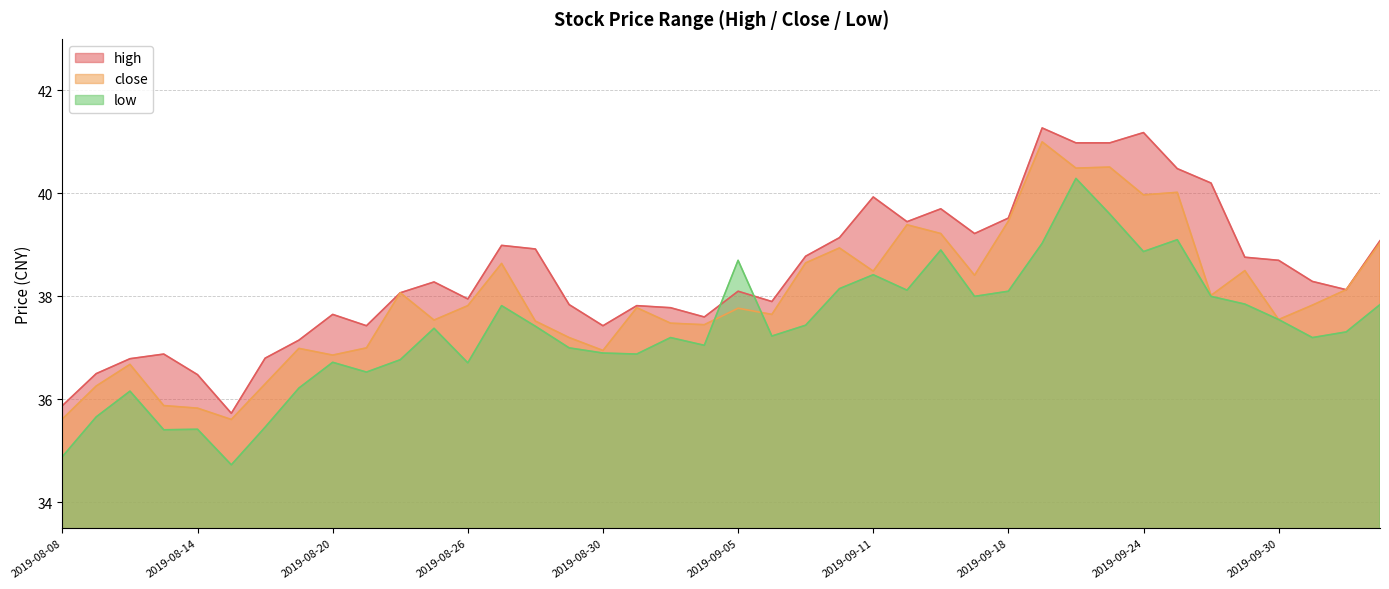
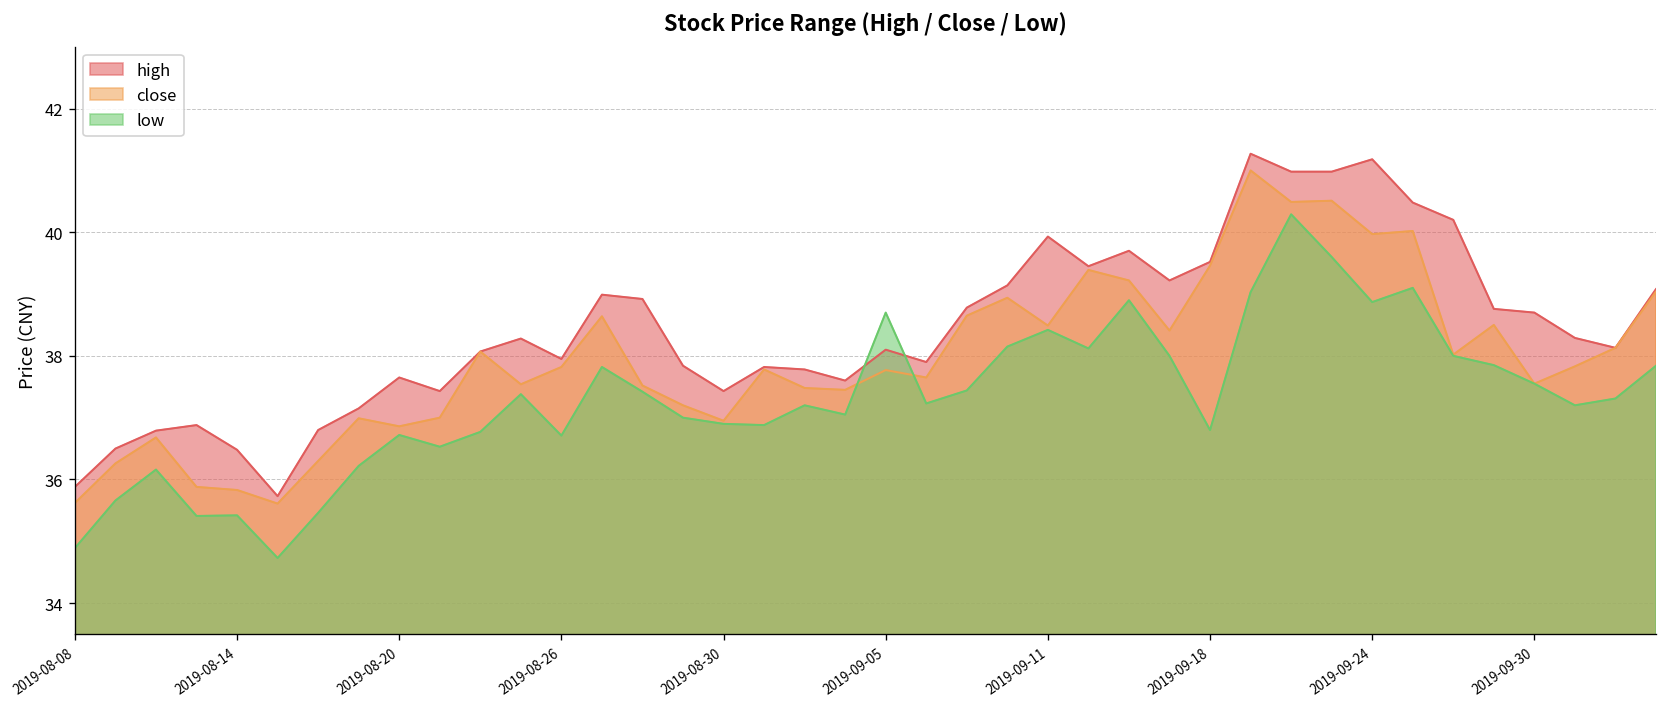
low, 2019-09-18: 38.1 -> 36.8
